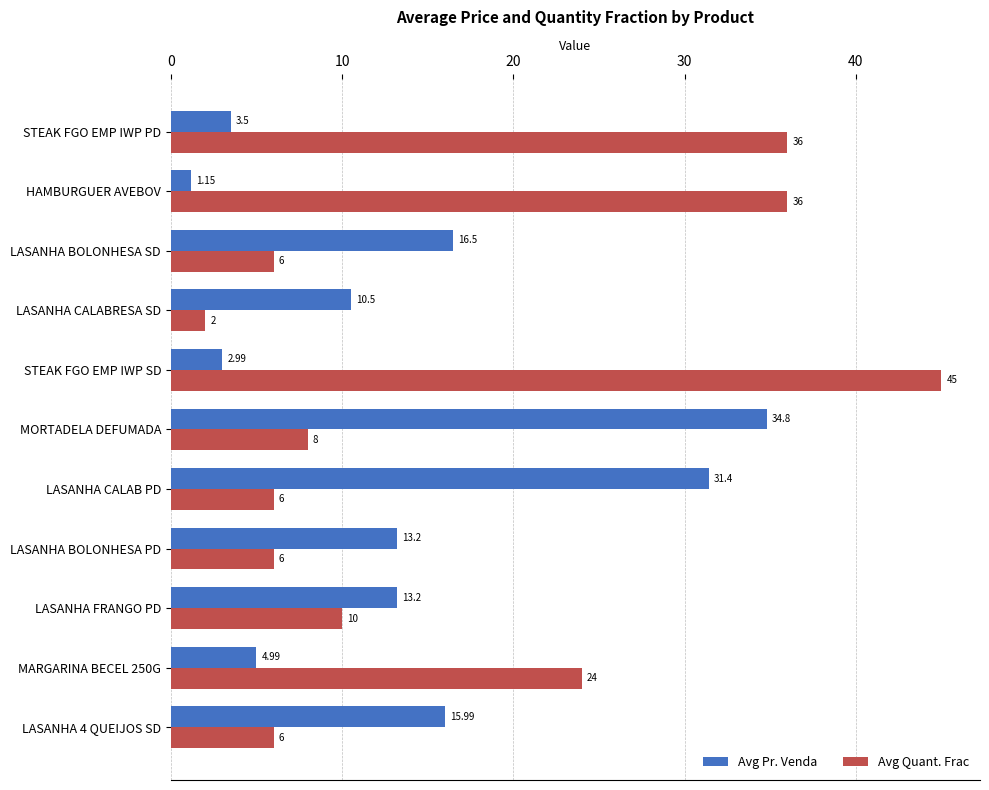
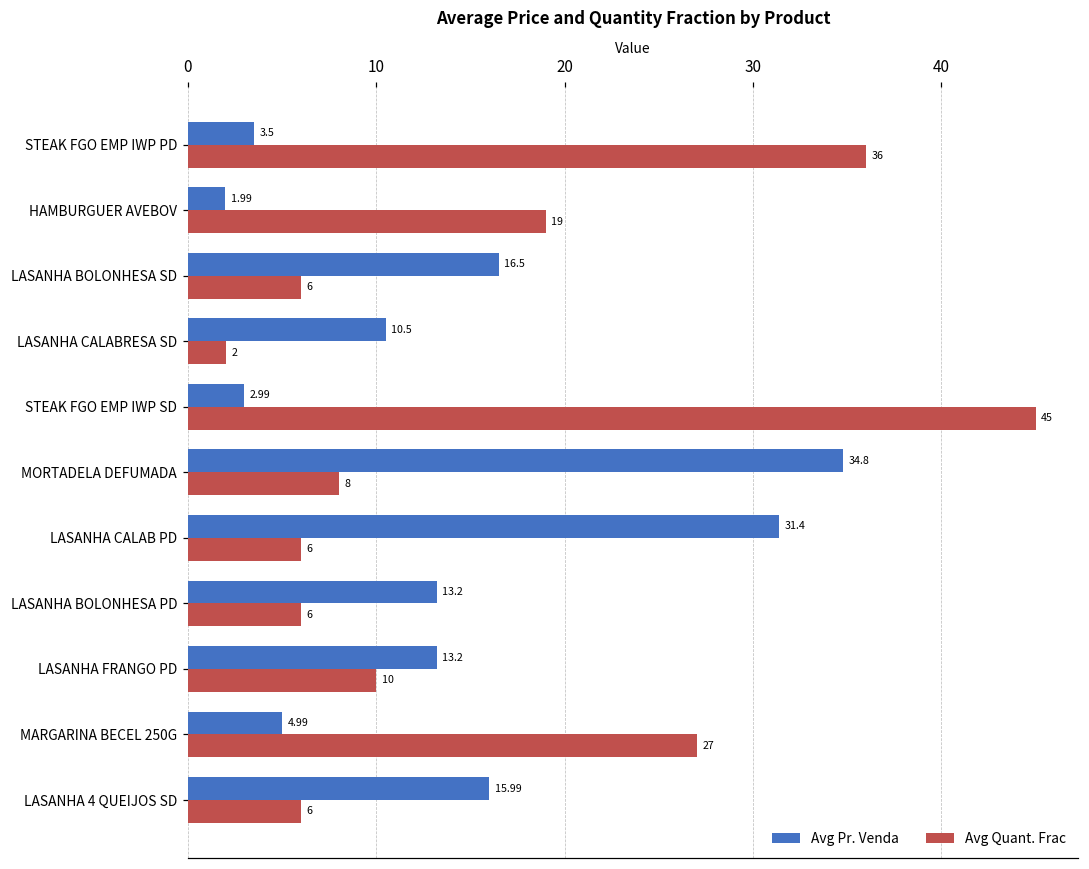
Avg Pr. Venda, HAMBURGUER AVEBOV: 1.15 -> 1.99
Avg Quant. Frac, HAMBURGUER AVEBOV: 36 -> 19
Avg Quant. Frac, MARGARINA BECEL 250G: 24 -> 27
